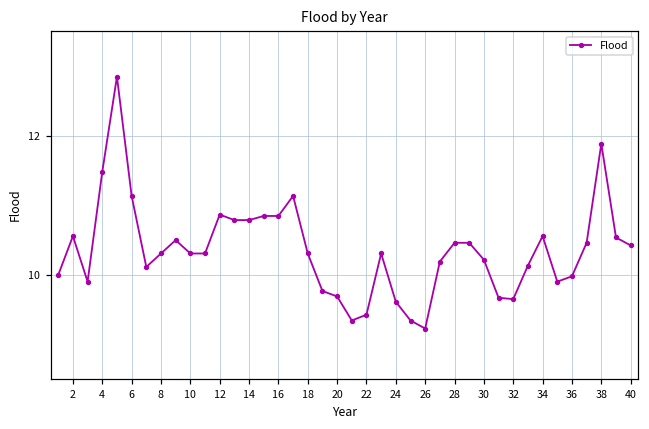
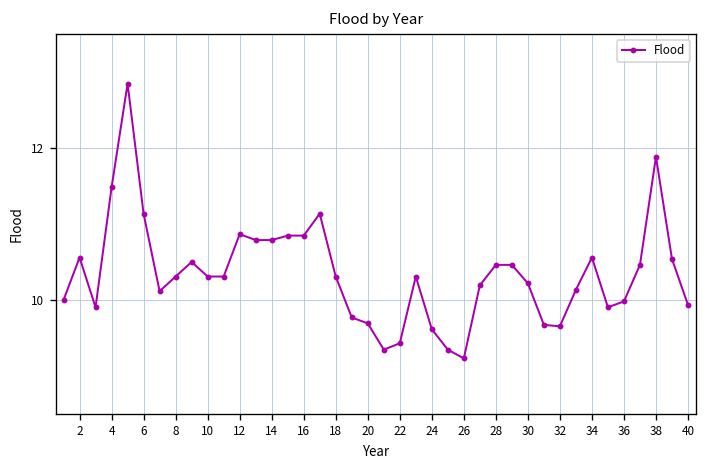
40: 10.4 -> 9.9
